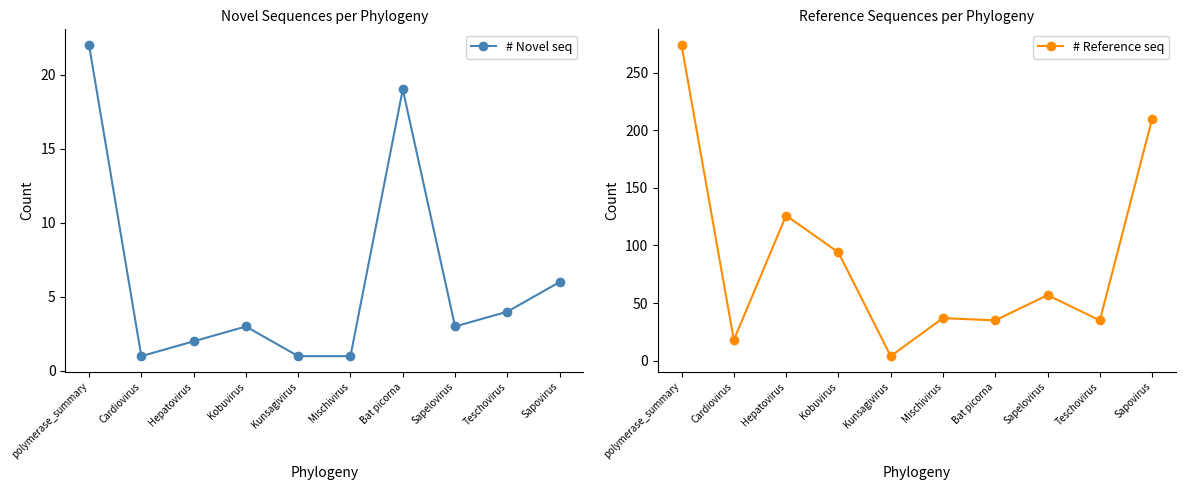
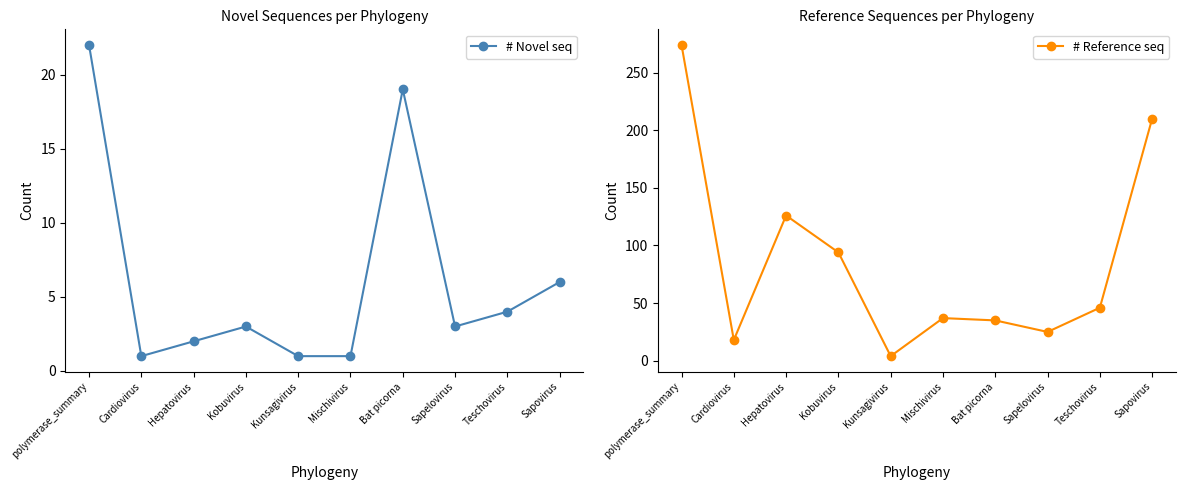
Reference Sequences per Phylogeny, Sapelovirus: 57 -> 25
Reference Sequences per Phylogeny, Teschovirus: 35 -> 46
